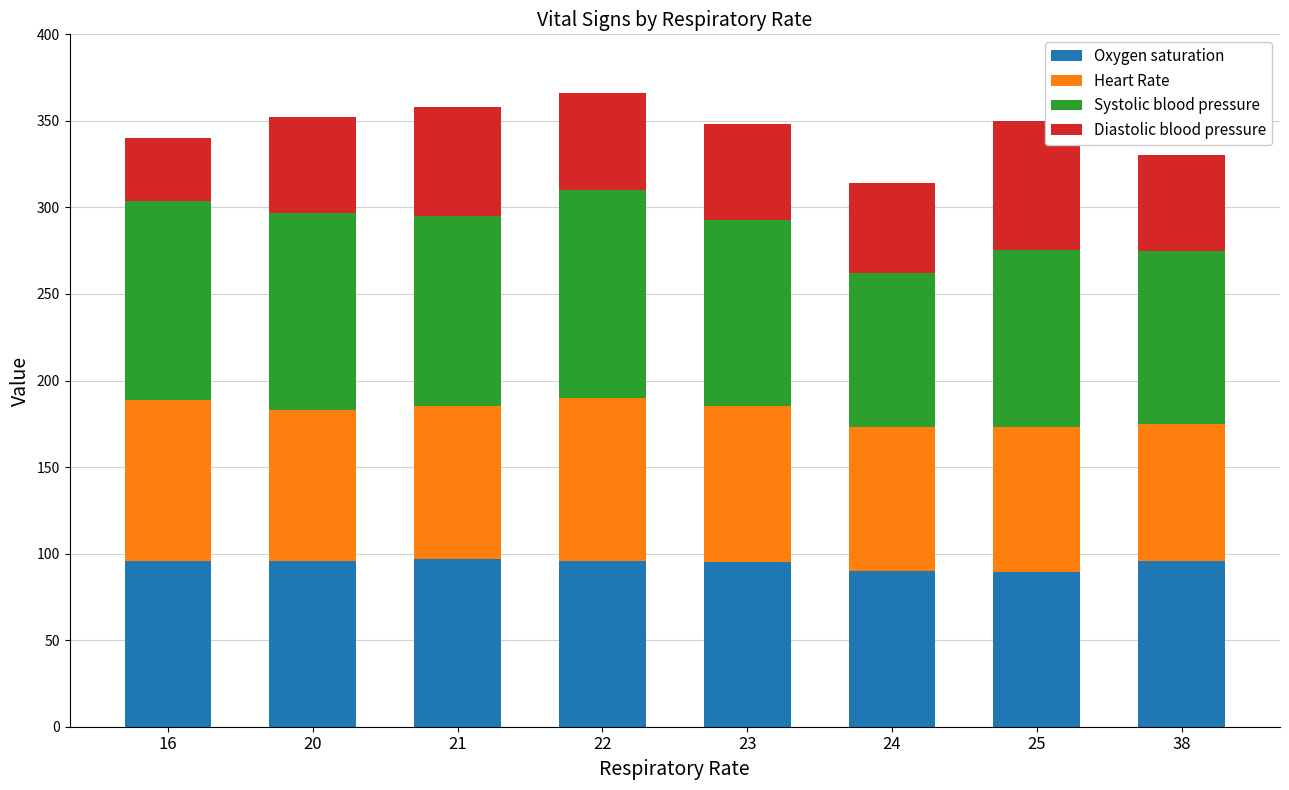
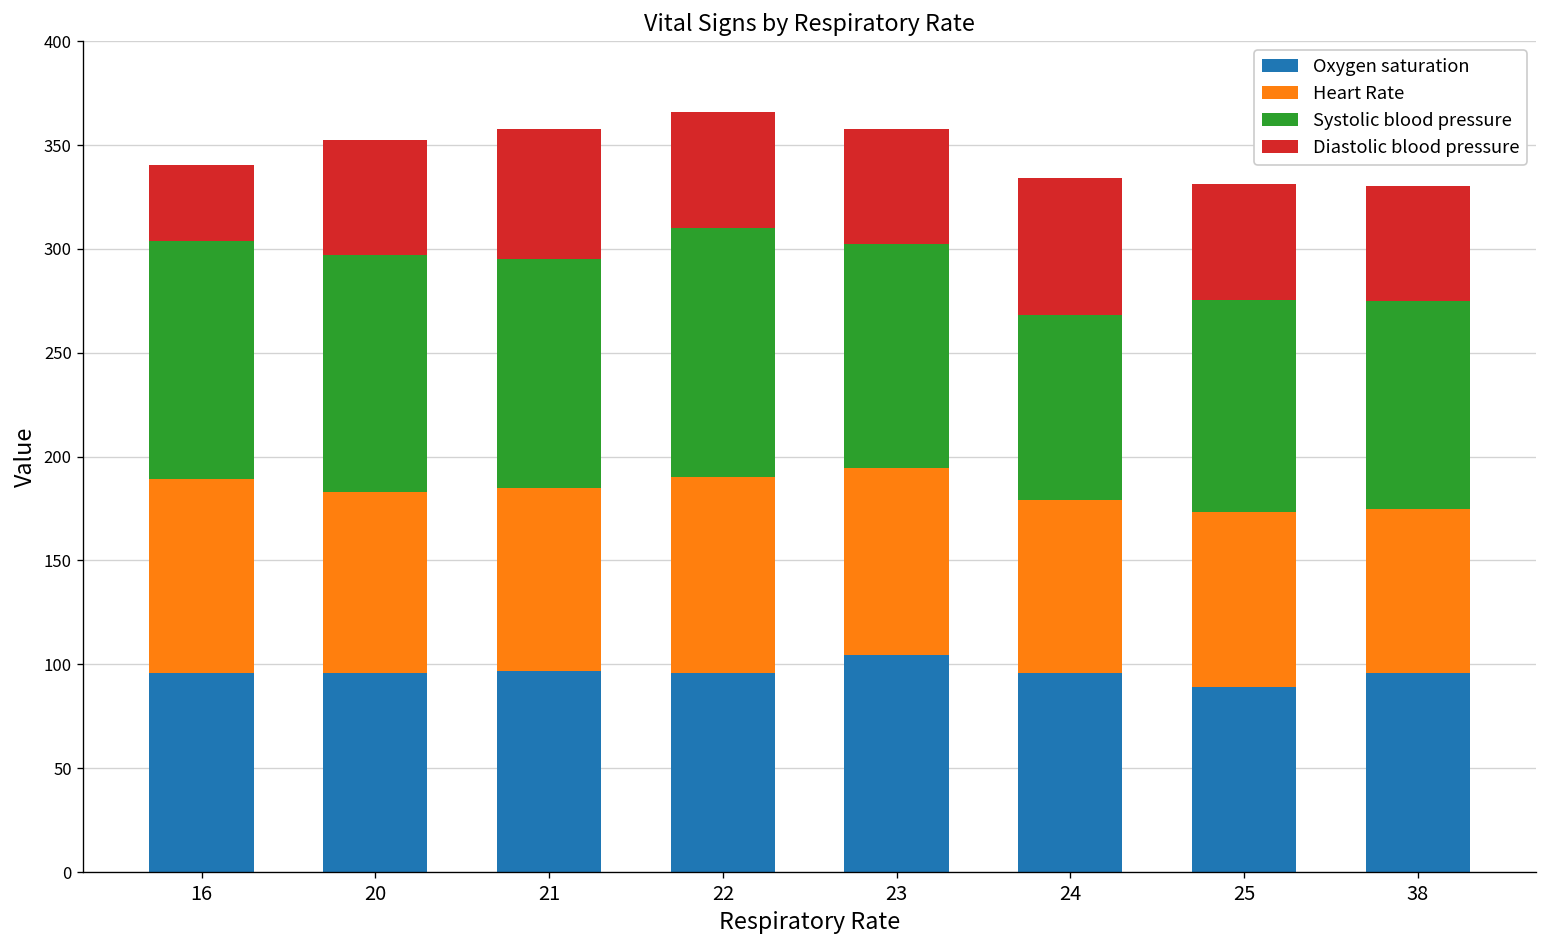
Oxygen saturation, 23: 95 -> 104
Oxygen saturation, 24: 90 -> 96
Diastolic blood pressure, 24: 52 -> 66
Diastolic blood pressure, 25: 75 -> 56
